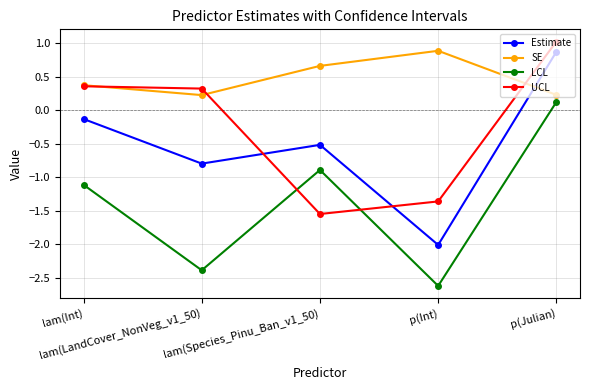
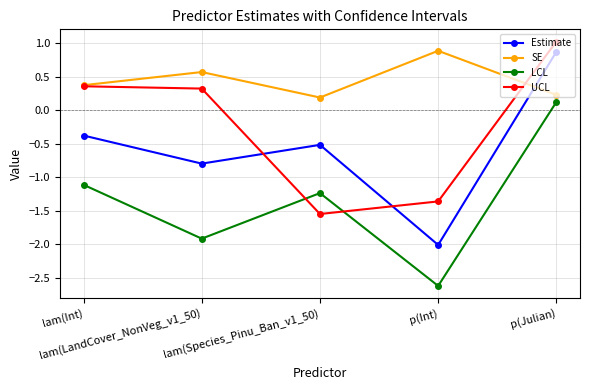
Estimate, lam(Int): -0.1 -> -0.4
SE, lam(LandCover_NonVeg_v1_50): 0.2 -> 0.6
LCL, lam(LandCover_NonVeg_v1_50): -2.4 -> -1.9
SE, lam(Species_Pinu_Ban_v1_50): 0.7 -> 0.2
LCL, lam(Species_Pinu_Ban_v1_50): -0.9 -> -1.2
